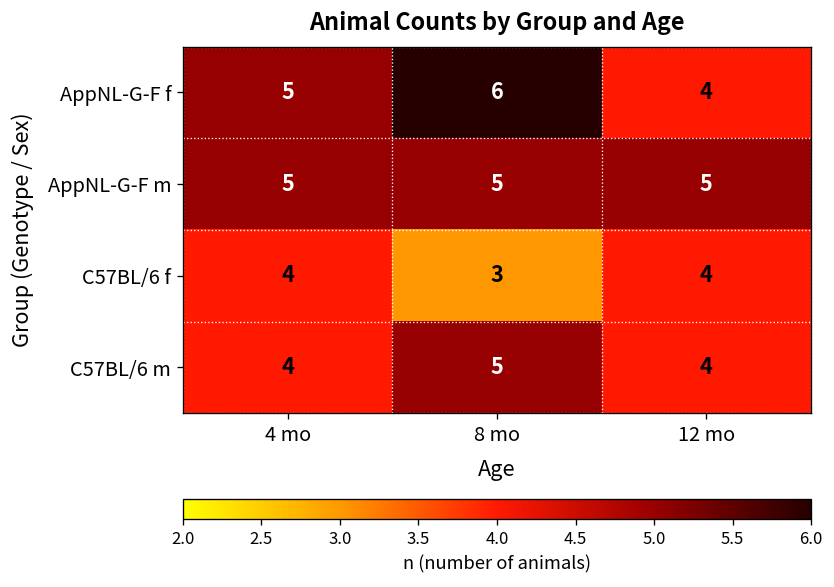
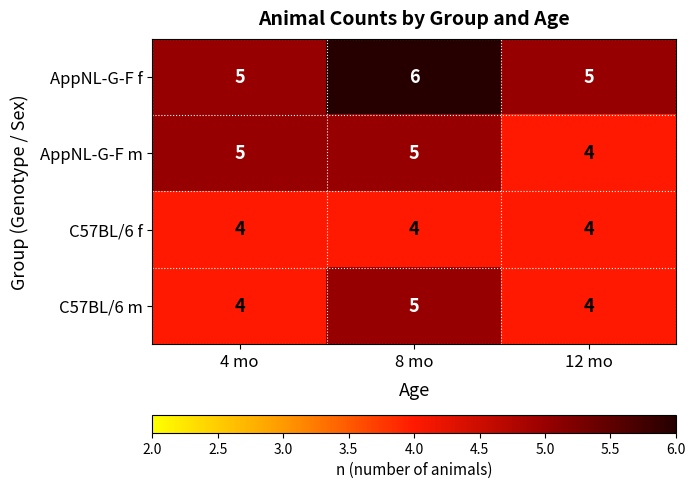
AppNL-G-F f, 12 mo: 4 -> 5
AppNL-G-F m, 12 mo: 5 -> 4
C57BL/6 f, 8 mo: 3 -> 4
